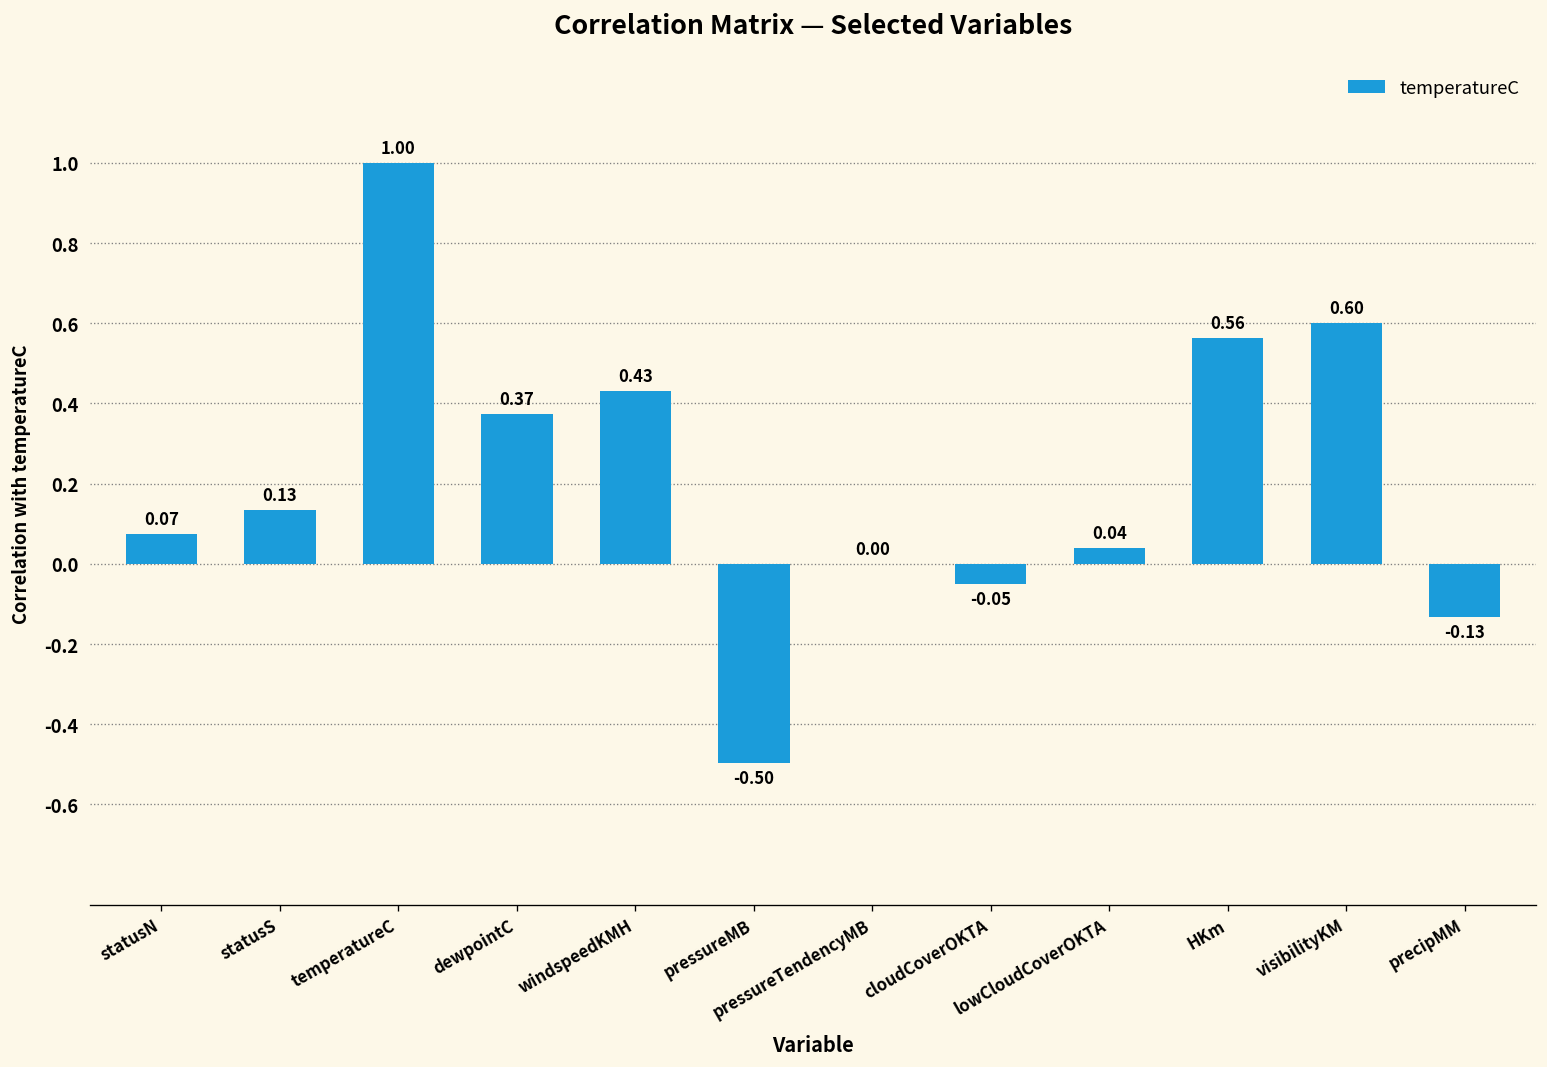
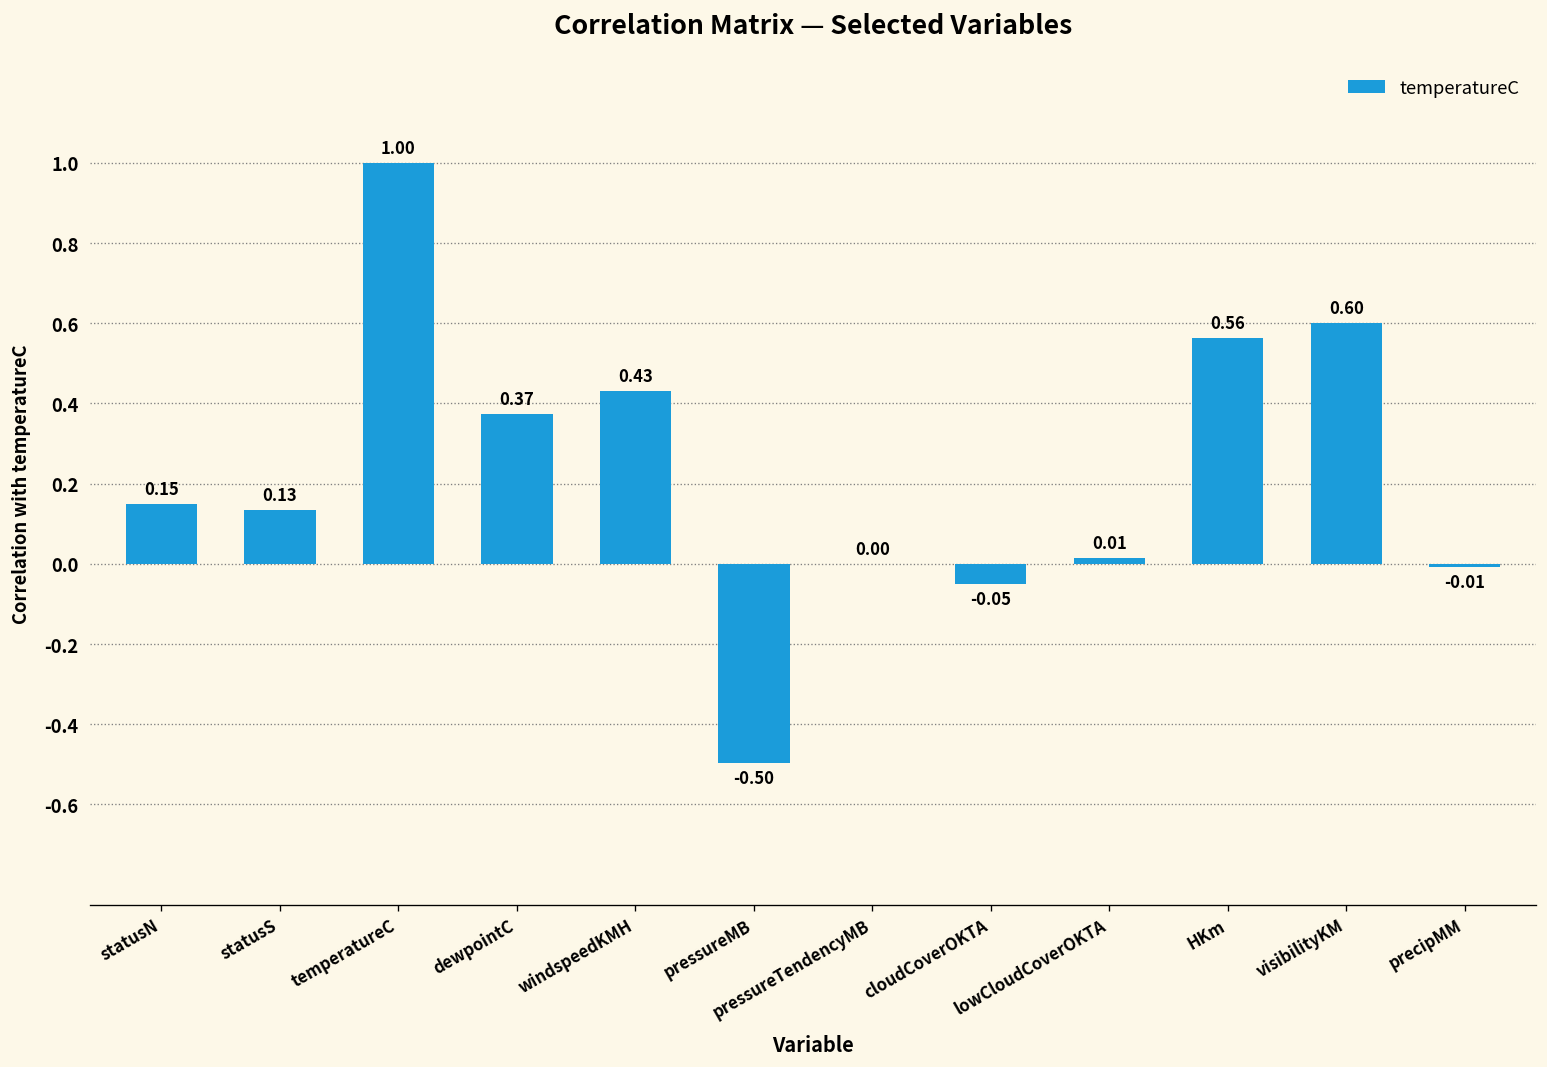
statusN: 0.07 -> 0.15
lowCloudCoverOKTA: 0.04 -> 0.01
precipMM: -0.13 -> -0.01
